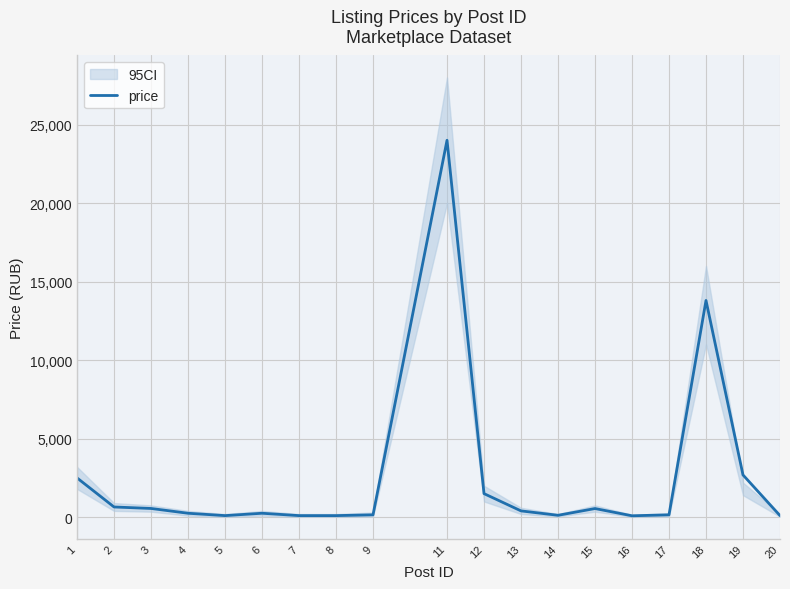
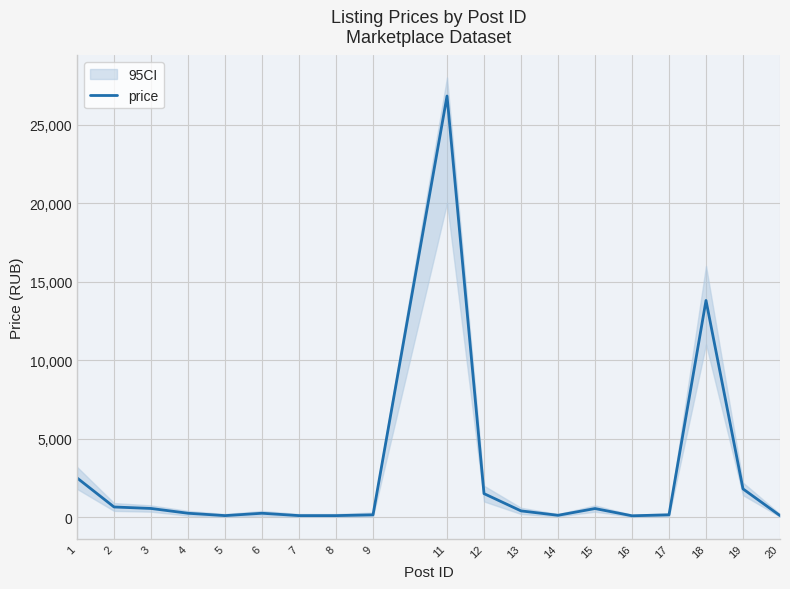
price, 11: 24,000 -> 26,800
price, 19: 2,700 -> 1,800
